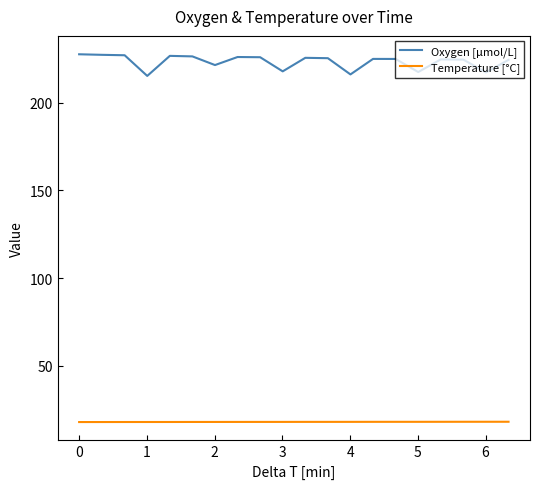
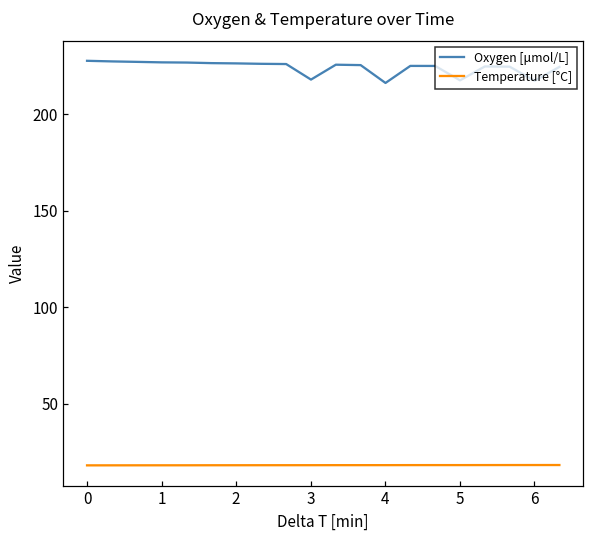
Oxygen [μmol/L], 1: 215 -> 227
Oxygen [μmol/L], 2: 221 -> 226
